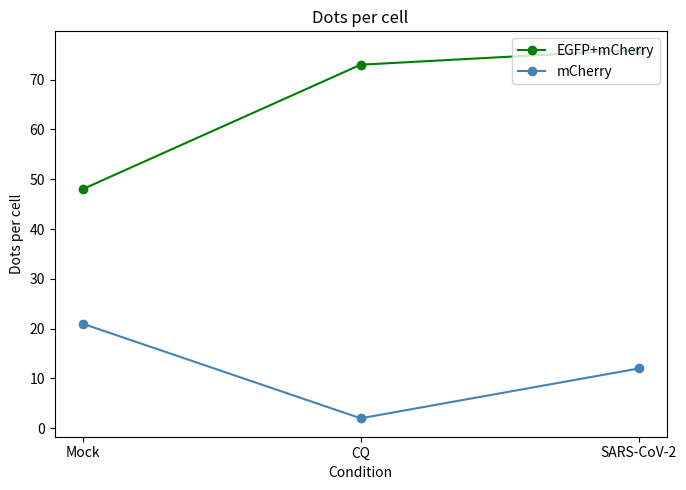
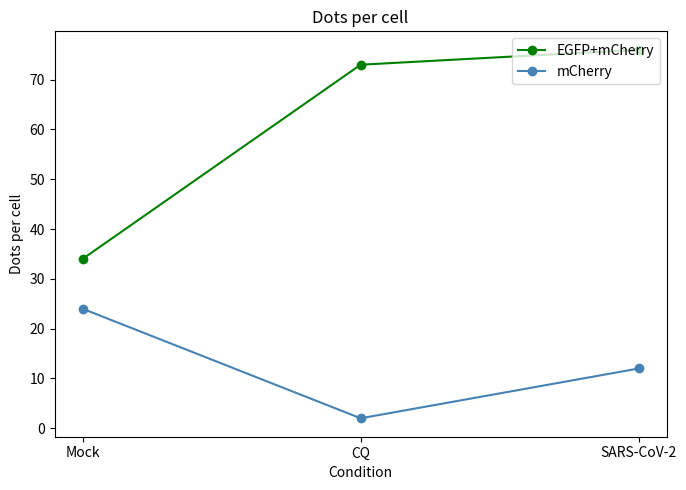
EGFP+mCherry, Mock: 48 -> 34
mCherry, Mock: 21 -> 24
